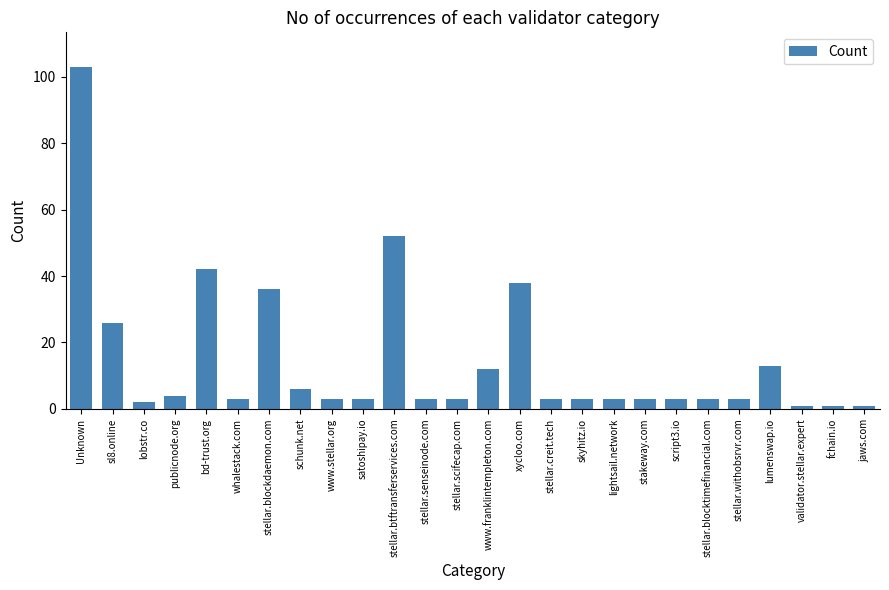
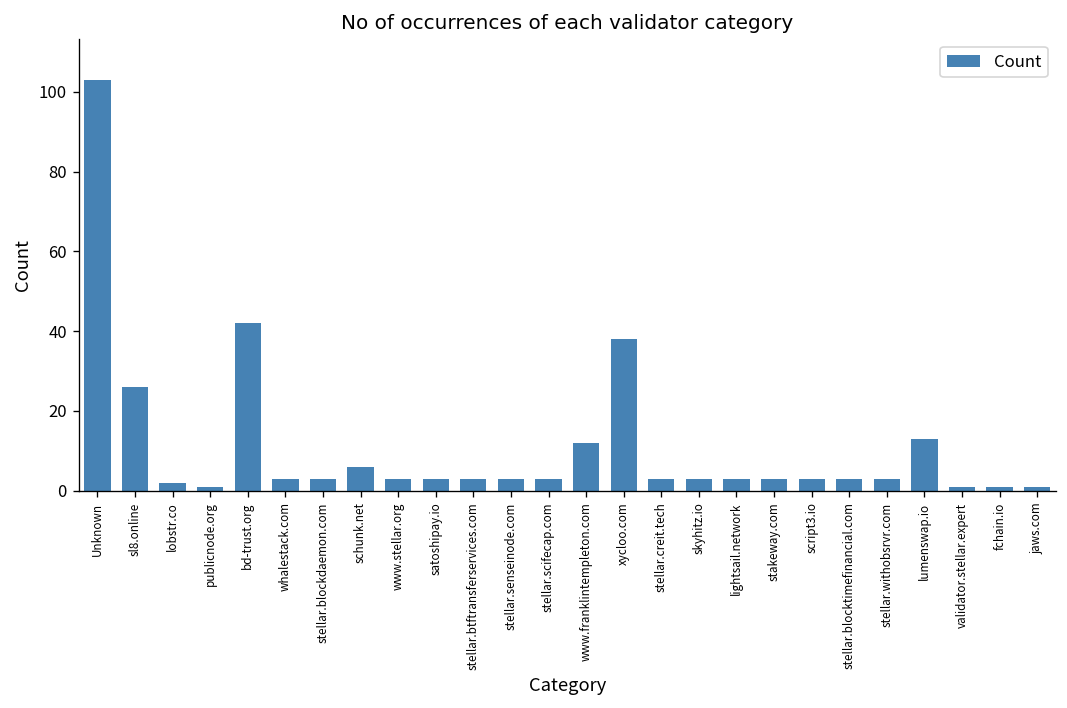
publicnode.org: 4 -> 1
stellar.blockdaemon.com: 36 -> 3
stellar.btftransferservices.com: 52 -> 3
